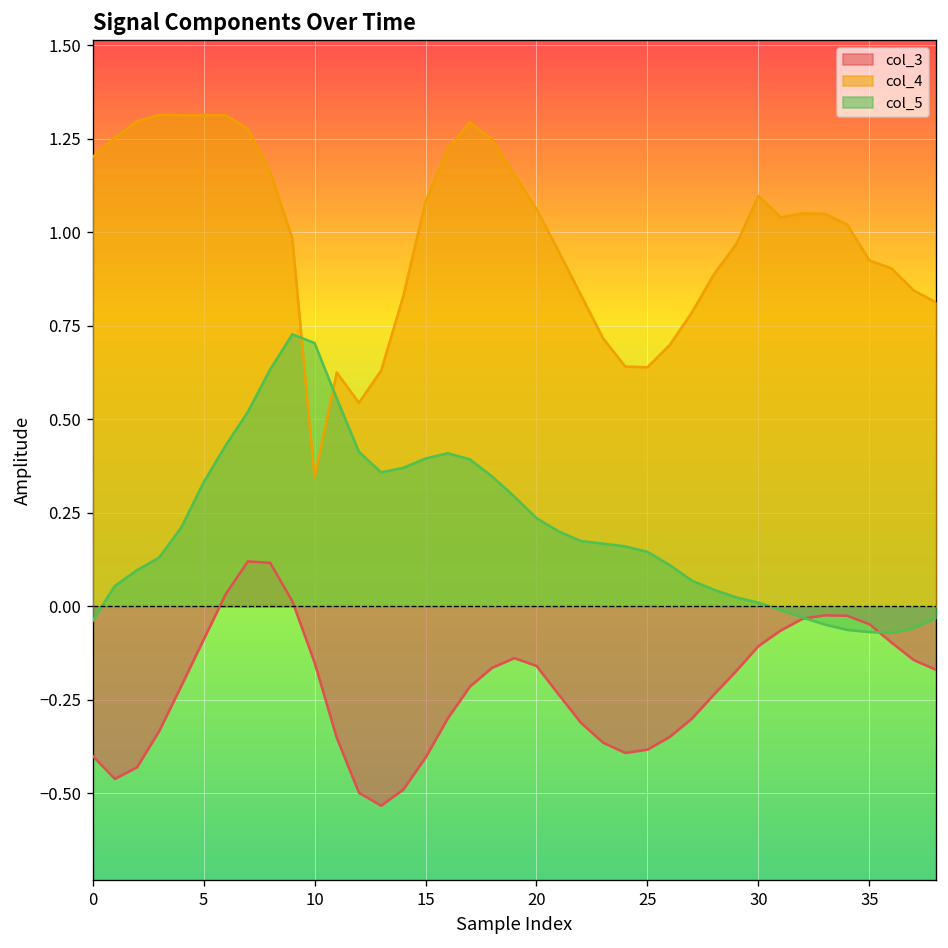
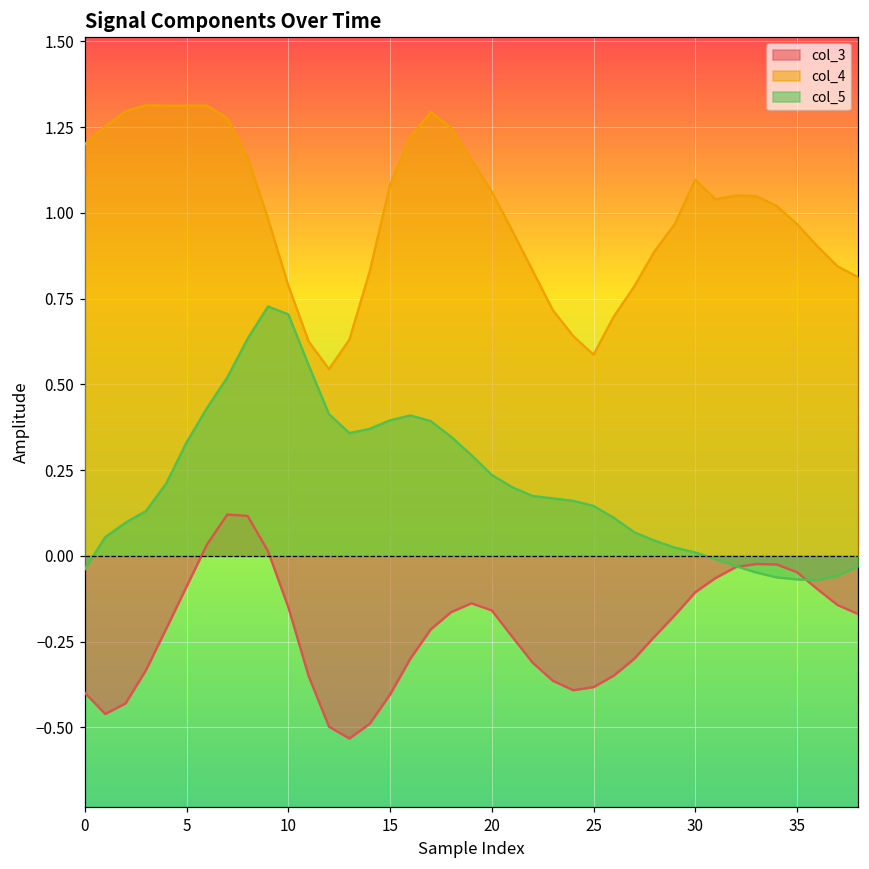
col_4, 10: 0.34 -> 0.79
col_4, 25: 0.64 -> 0.59
col_4, 35: 0.92 -> 0.97
